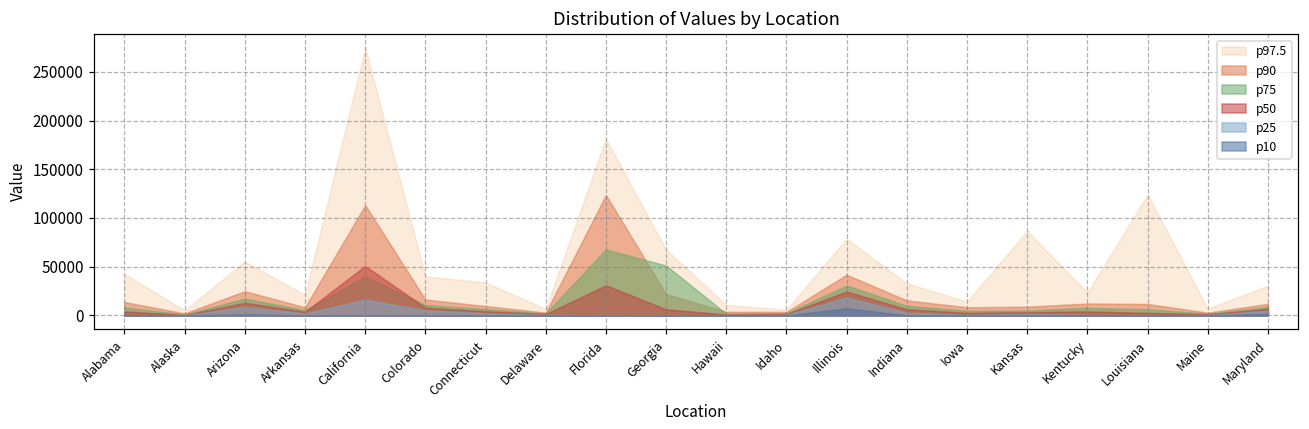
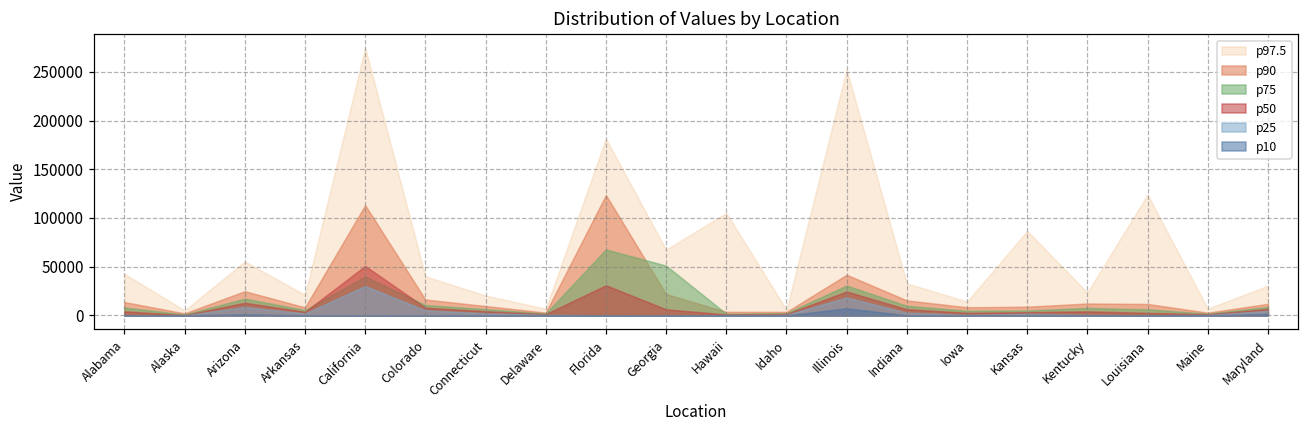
p25, California: 20000 -> 30000
p97.5, Connecticut: 30000 -> 20000
p97.5, Hawaii: 10000 -> 110000
p97.5, Illinois: 80000 -> 250000
